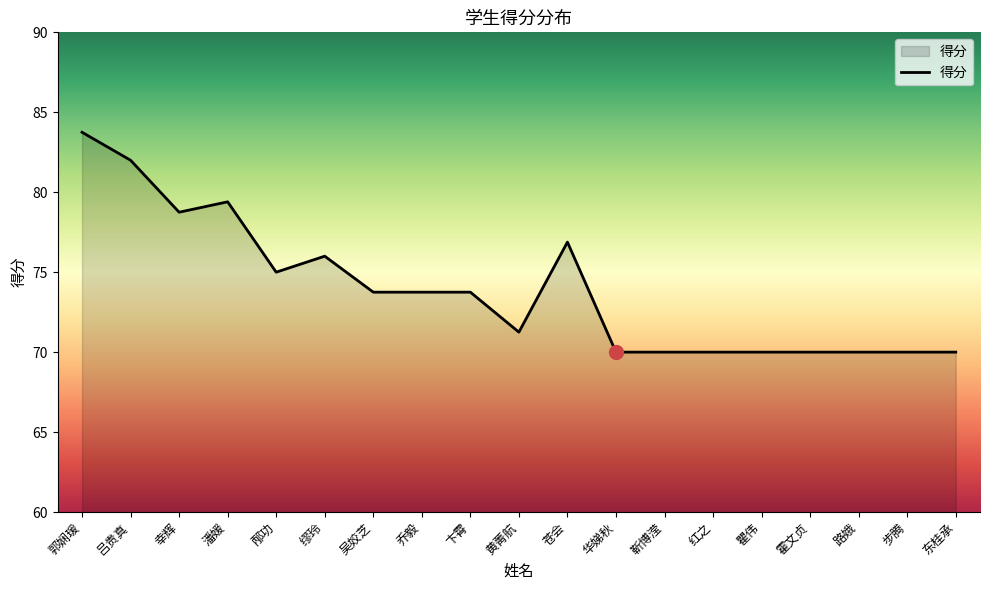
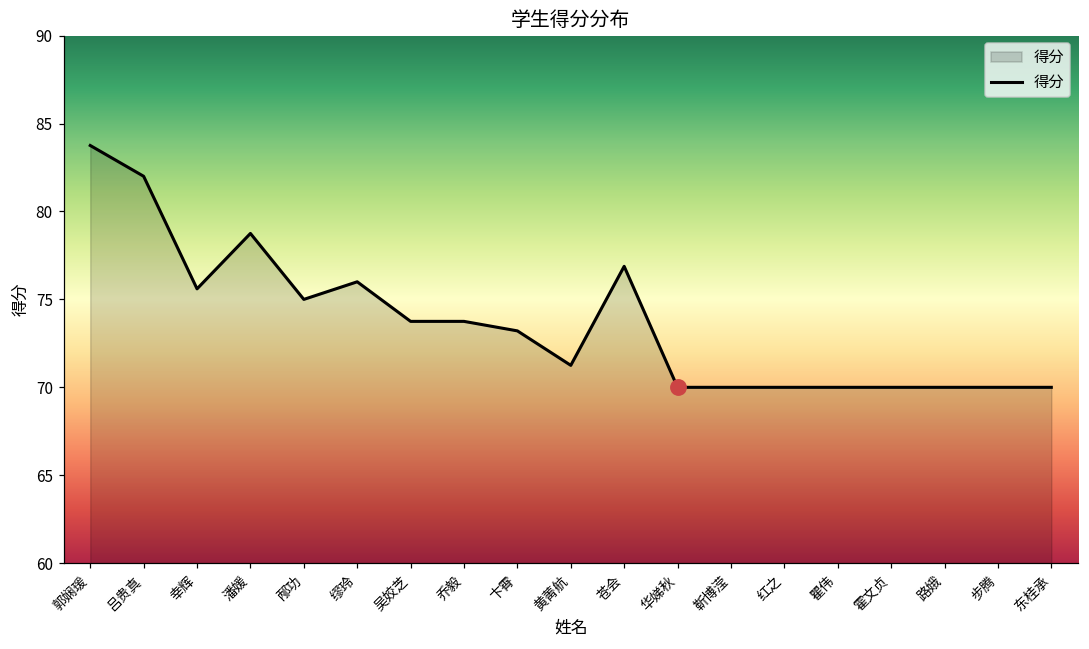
得分, 幸辉: 78.8 -> 75.6
得分, 潘媛: 79.4 -> 78.8
得分, 卞霄: 73.8 -> 73.2
